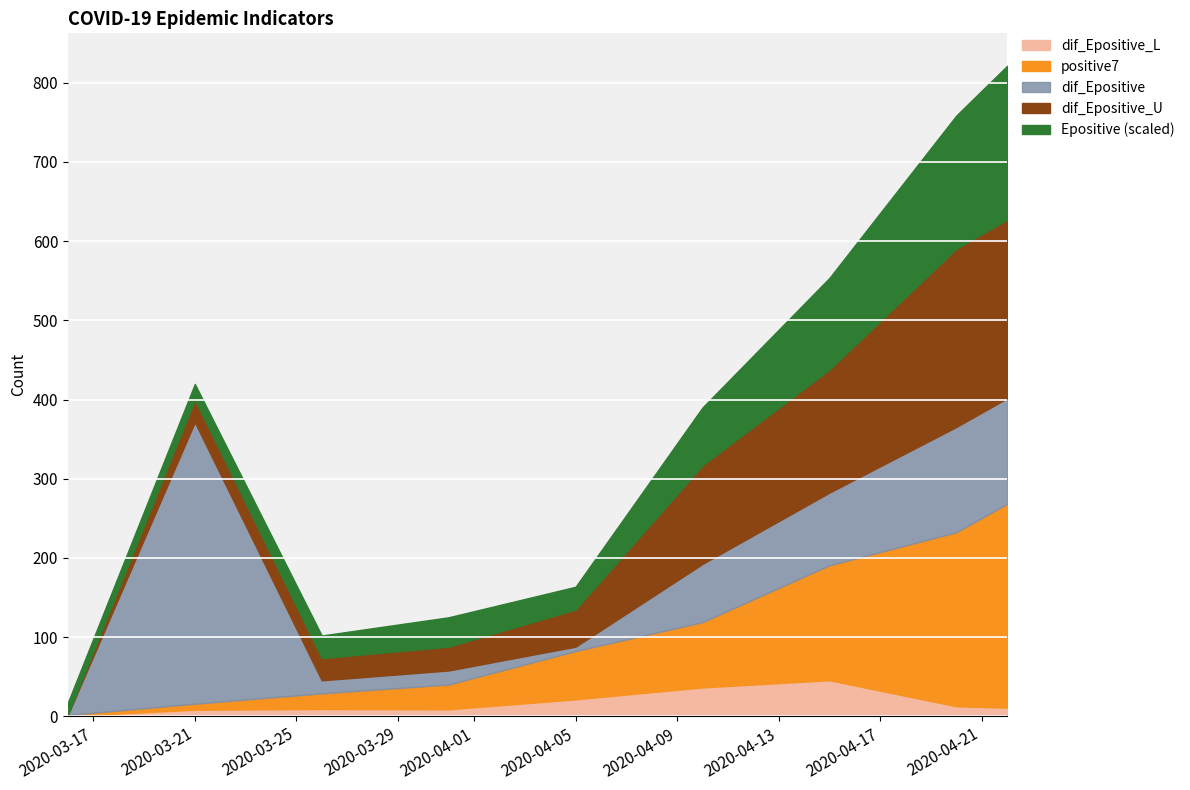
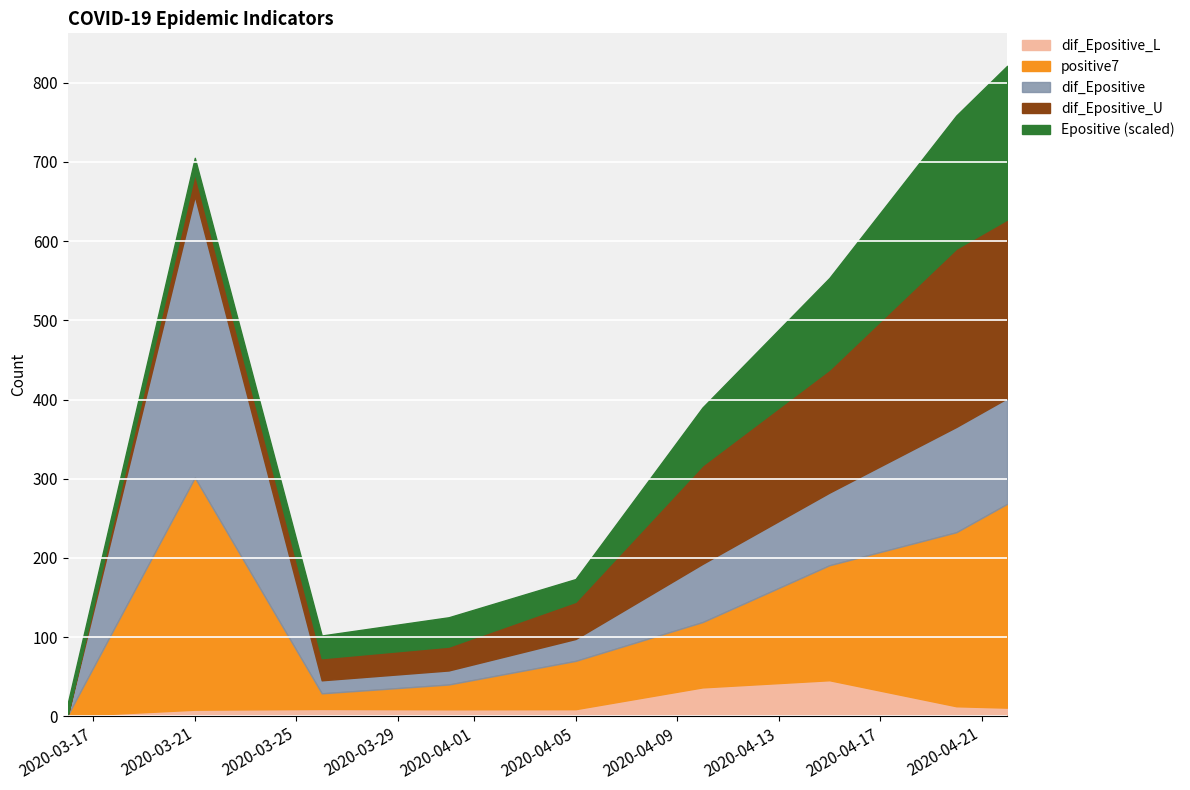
positive7, 2020-03-21: 10 -> 290
dif_Epositive_L, 2020-04-05: 20 -> 10
dif_Epositive, 2020-04-05: 10 -> 30
